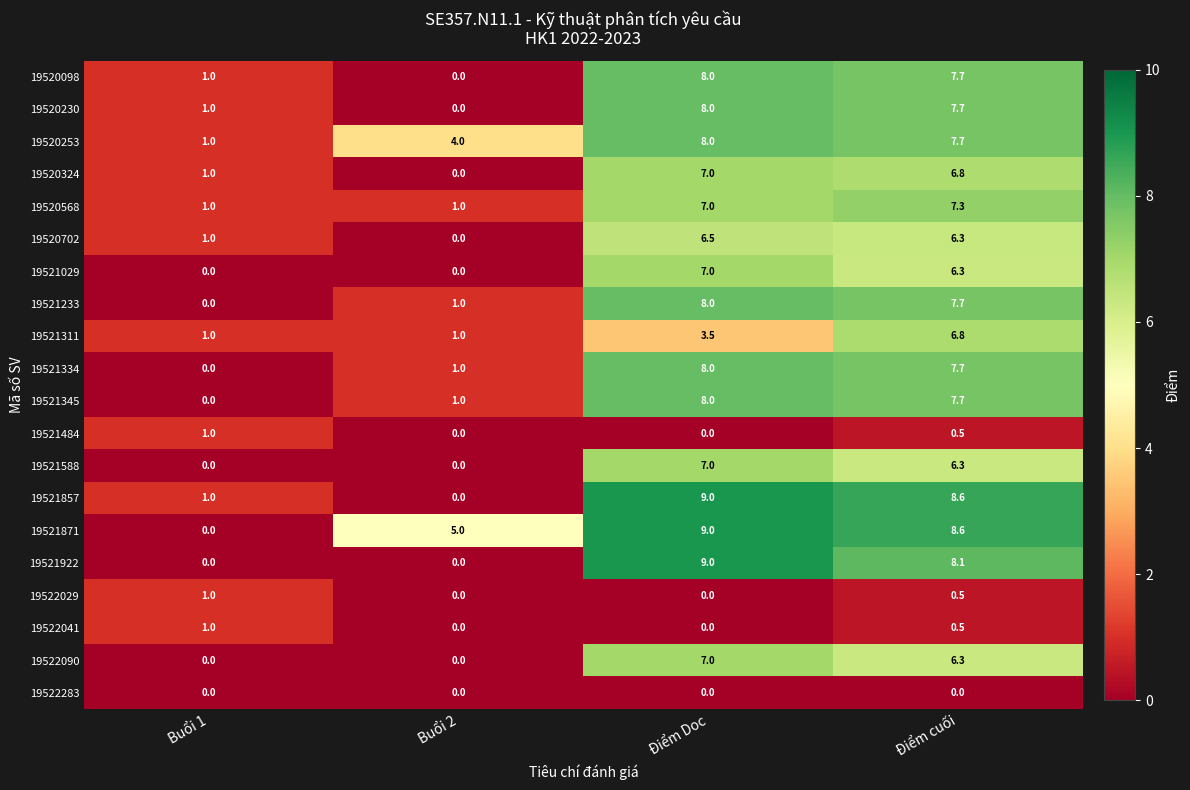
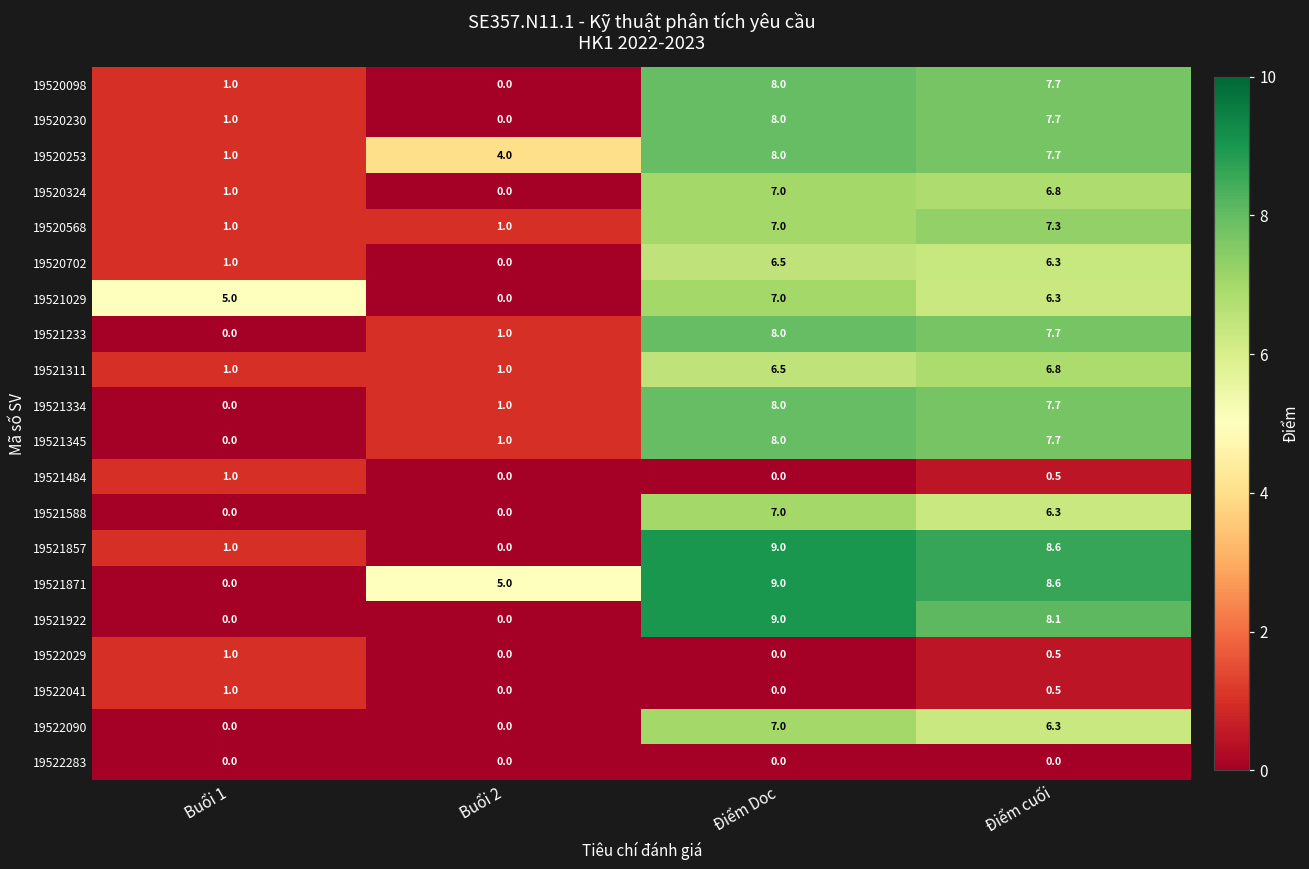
19521029, Buổi 1: 0.0 -> 5.0
19521311, Điểm Doc: 3.5 -> 6.5
